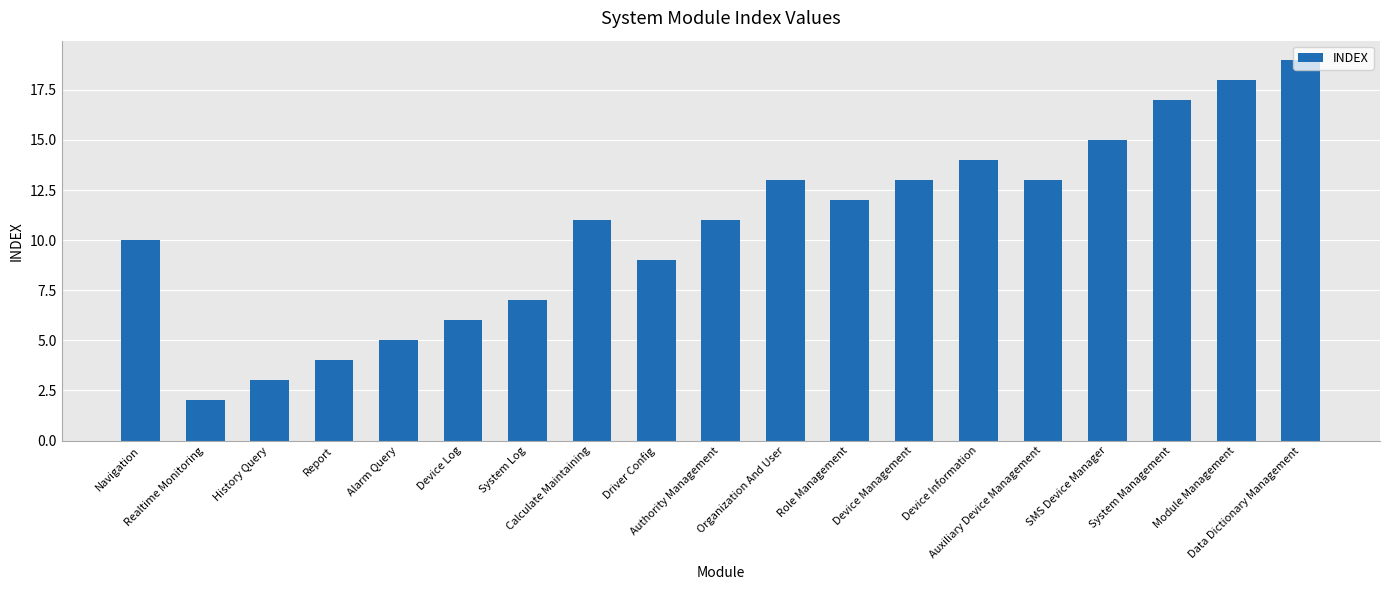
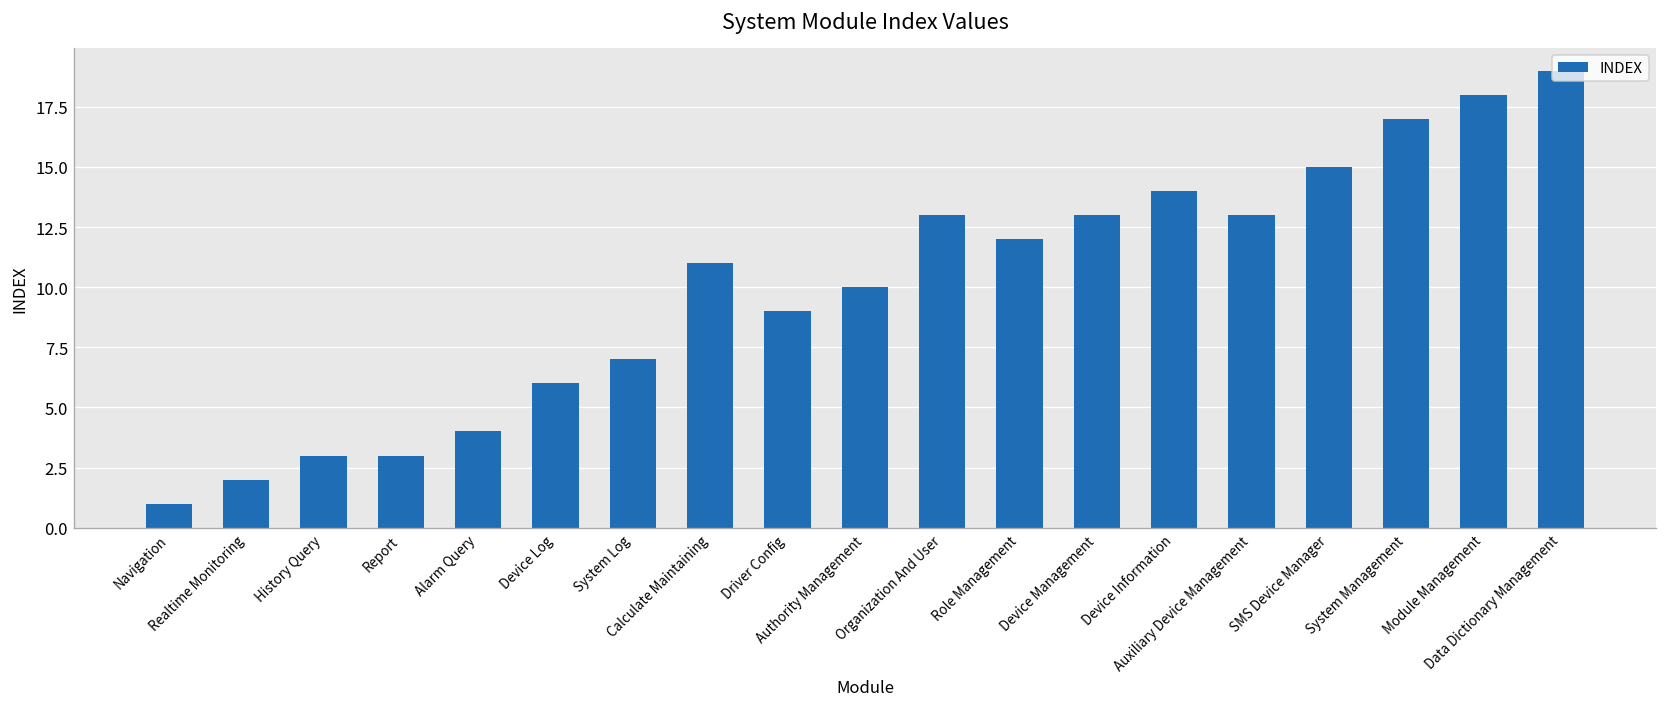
Navigation: 10 -> 1
Report: 4 -> 3
Alarm Query: 5 -> 4
Authority Management: 11 -> 10
